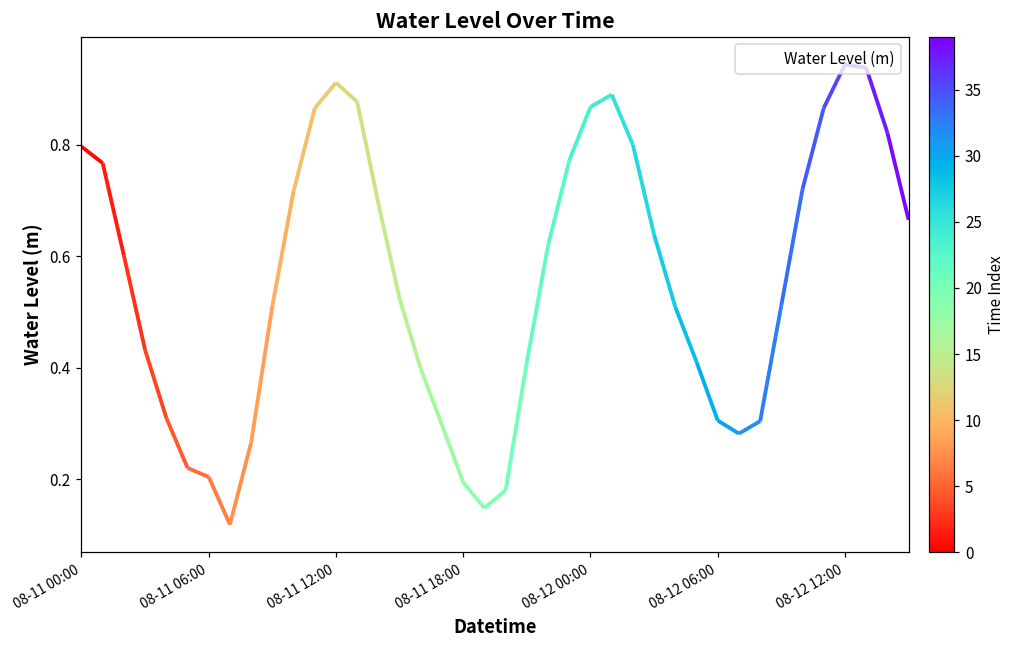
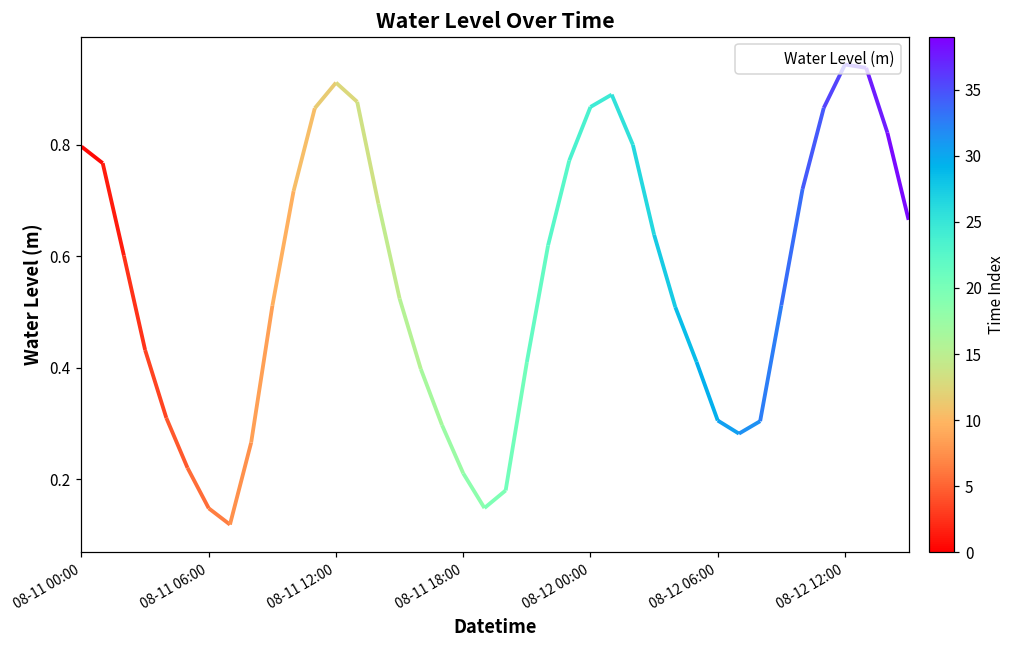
08-11 06:00: 0.20 -> 0.15
08-11 18:00: 0.19 -> 0.21
